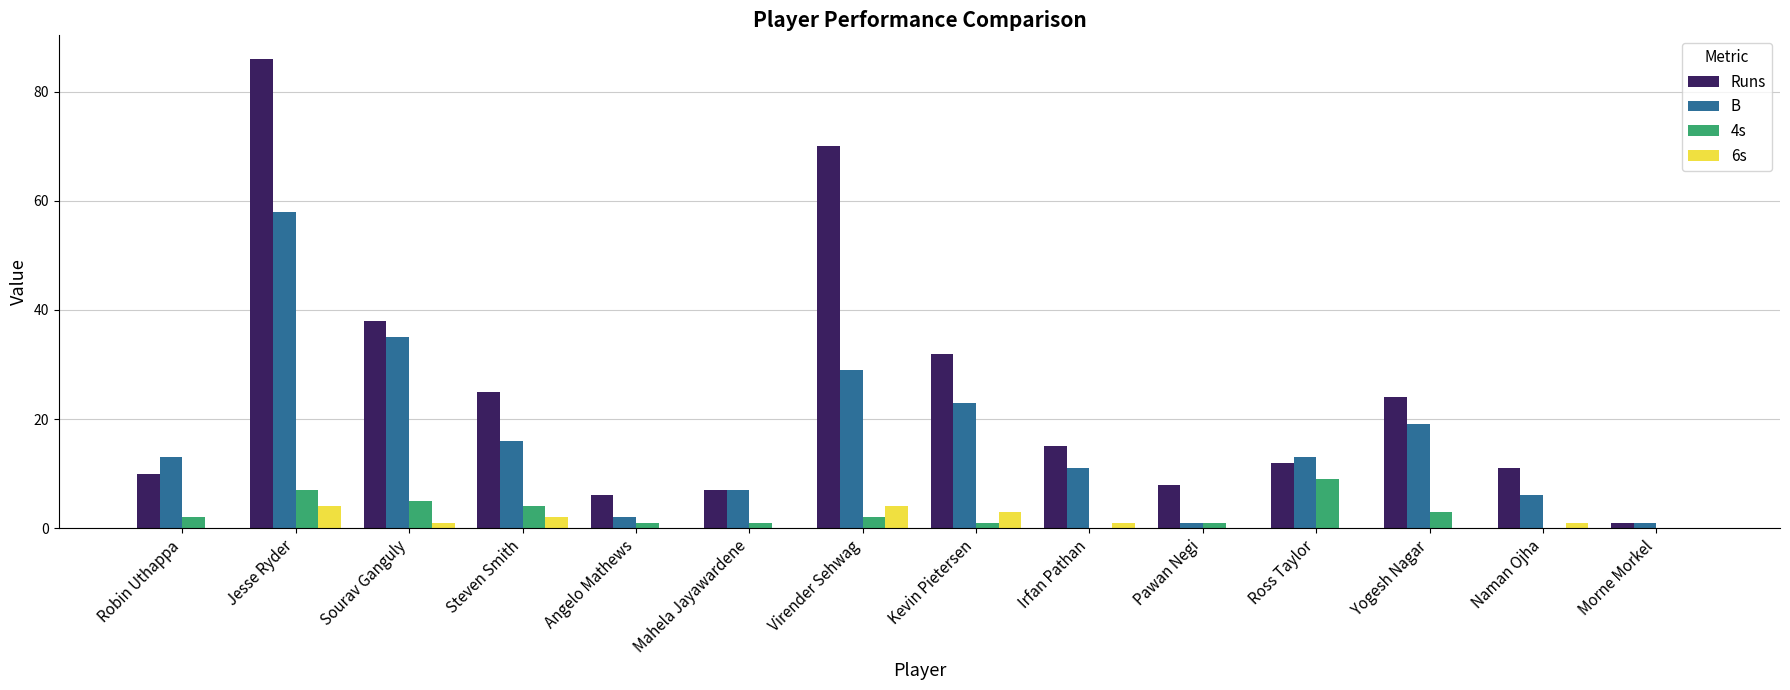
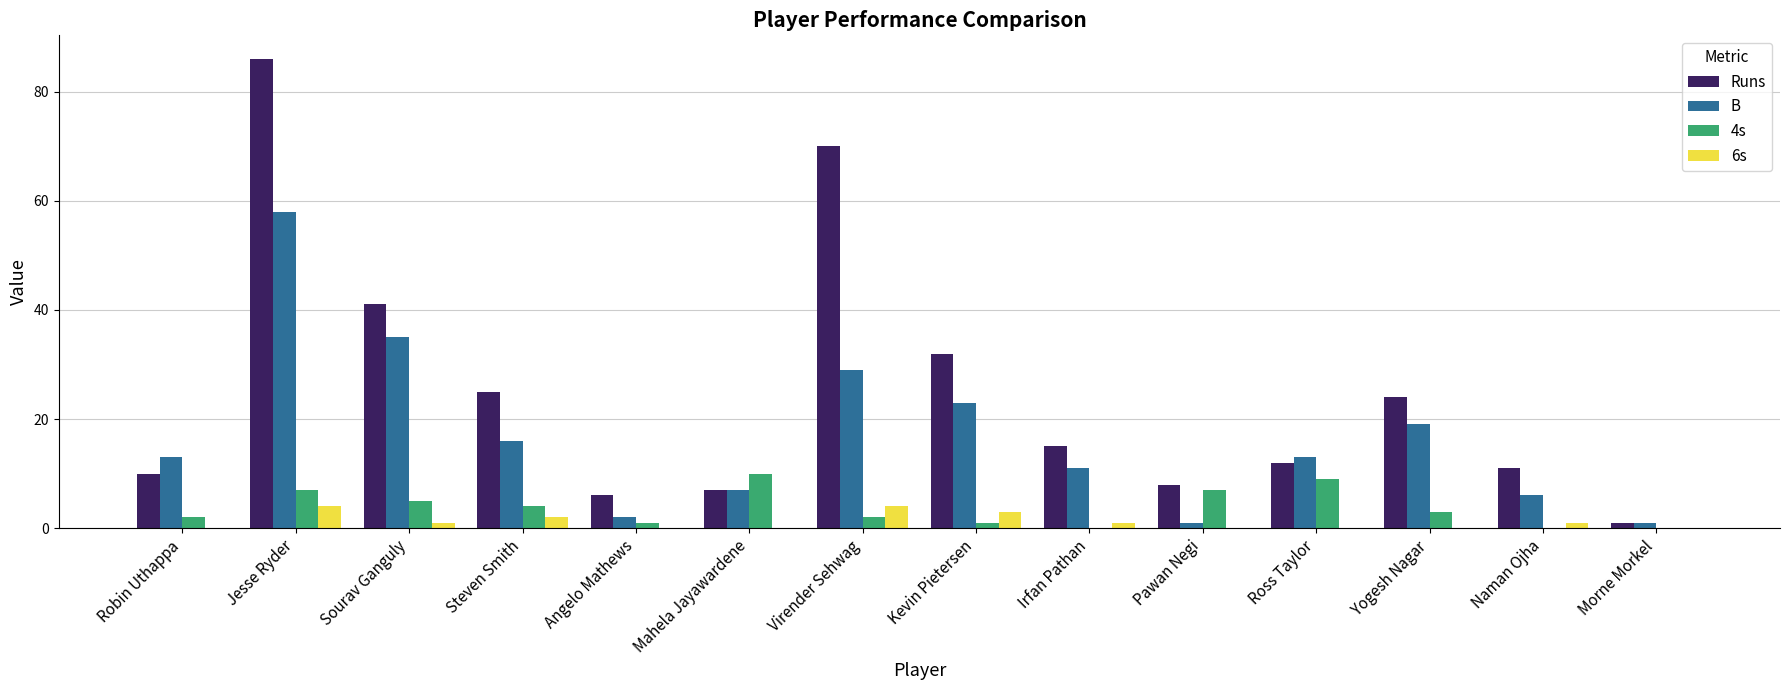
Runs, Sourav Ganguly: 38 -> 41
4s, Mahela Jayawardene: 1 -> 10
4s, Pawan Negi: 1 -> 7
